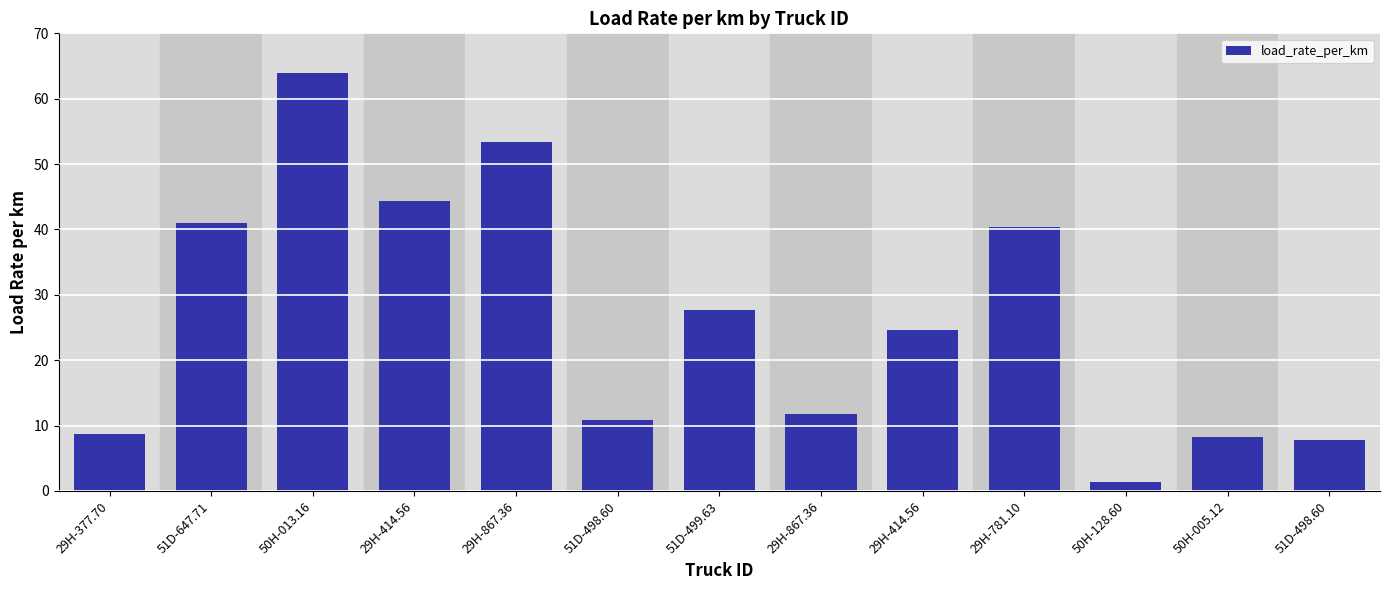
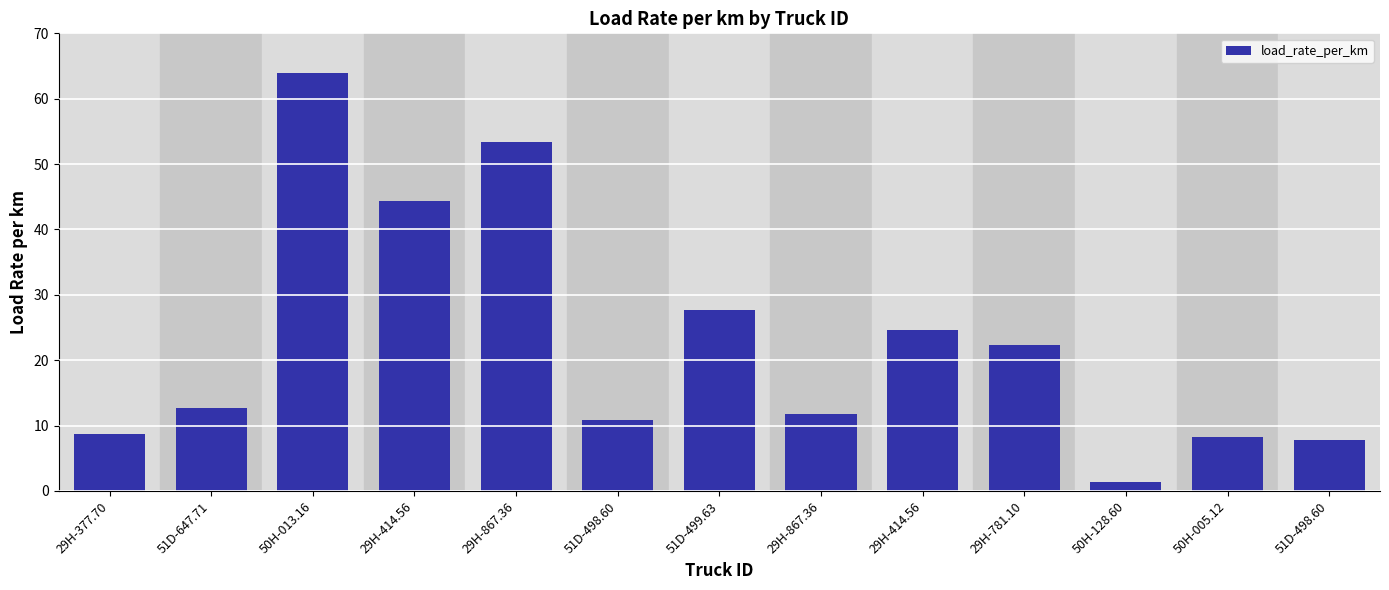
51D-647.71: 41 -> 13
29H-781.10: 40 -> 22
